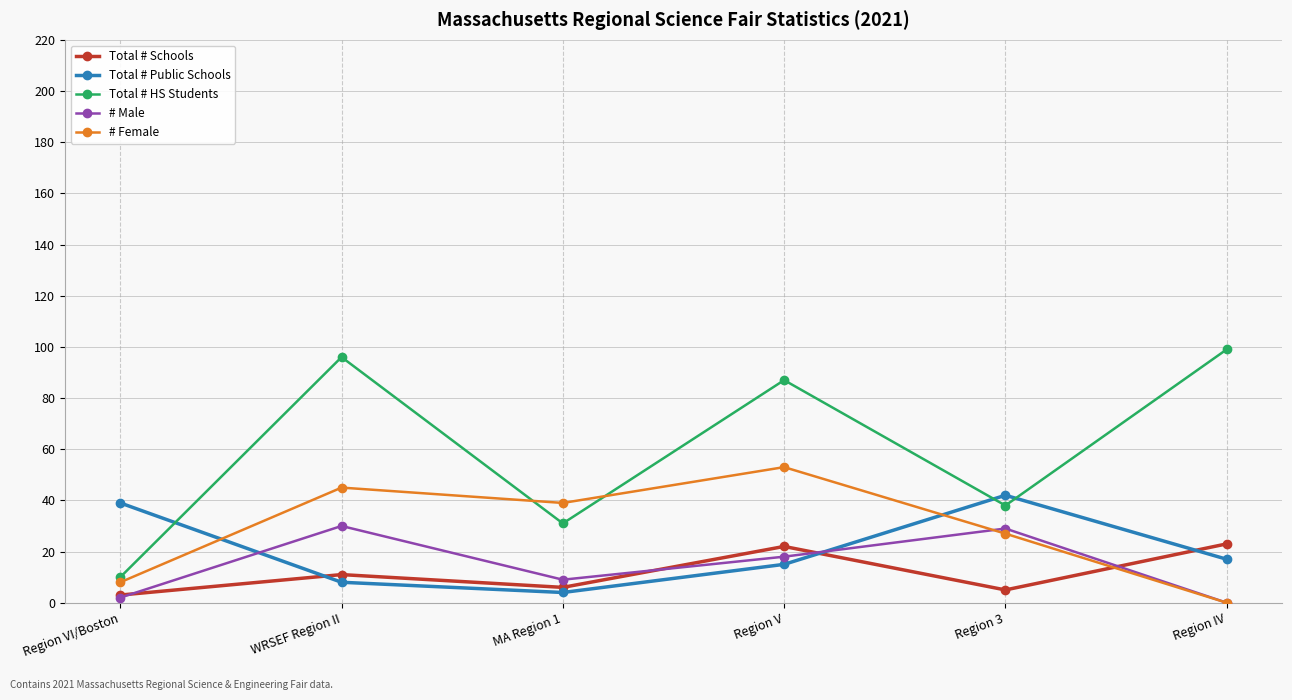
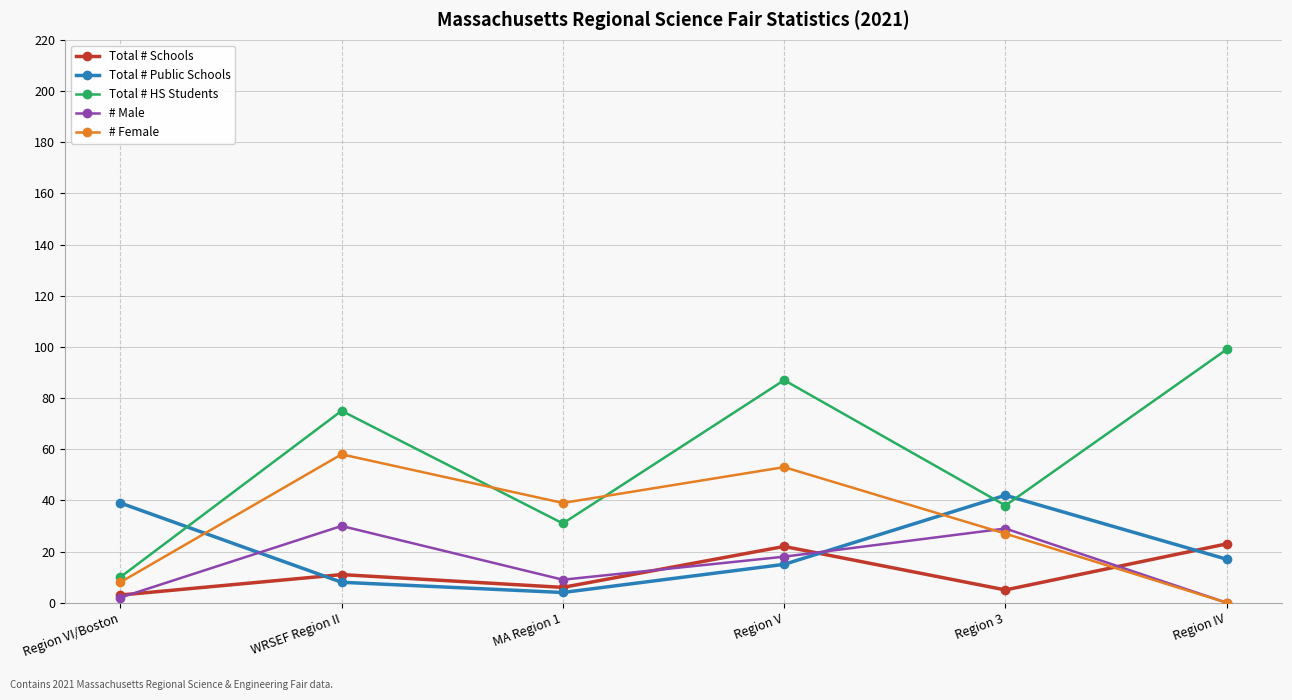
Total # HS Students, WRSEF Region II: 96 -> 75
# Female, WRSEF Region II: 45 -> 58
